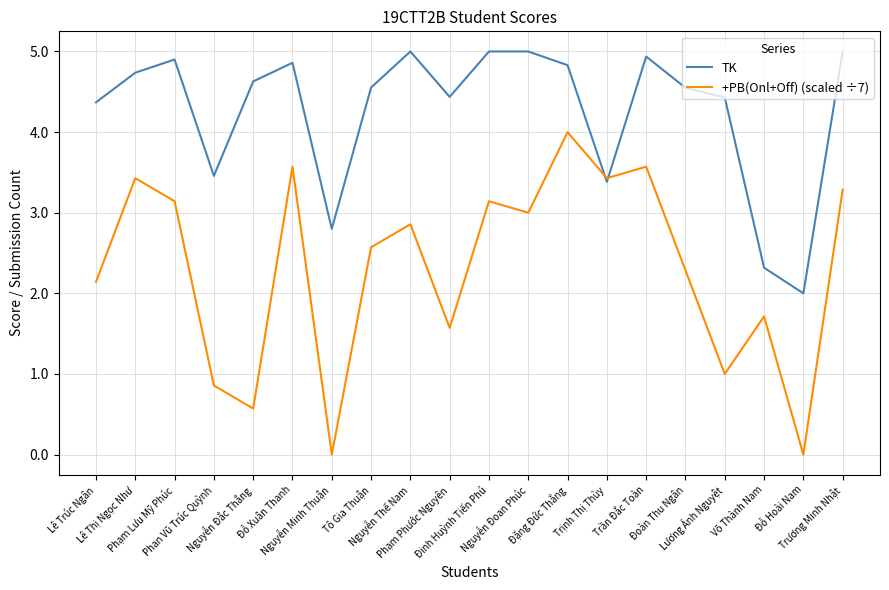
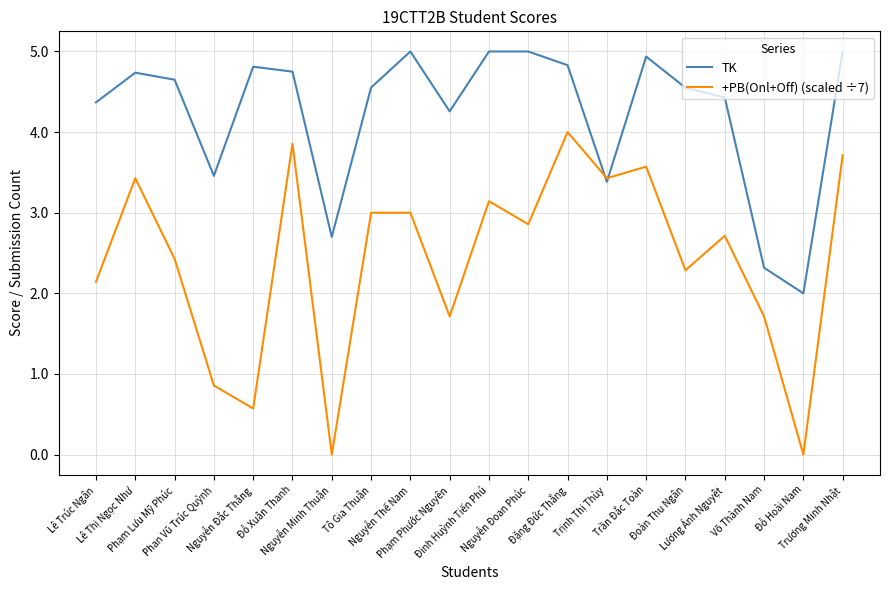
TK, Phạm Lưu Mỹ Phúc: 4.9 -> 4.7
+PB(Onl+Off) (scaled ÷7), Phạm Lưu Mỹ Phúc: 3.1 -> 2.4
TK, Nguyễn Đắc Thắng: 4.6 -> 4.8
TK, Đỗ Xuân Thanh: 4.9 -> 4.8
+PB(Onl+Off) (scaled ÷7), Đỗ Xuân Thanh: 3.6 -> 3.9
TK, Nguyễn Minh Thuận: 2.8 -> 2.7
+PB(Onl+Off) (scaled ÷7), Tô Gia Thuận: 2.6 -> 3.0
+PB(Onl+Off) (scaled ÷7), Nguyễn Thế Nam: 2.9 -> 3.0
TK, Phạm Phước Nguyên: 4.4 -> 4.3
+PB(Onl+Off) (scaled ÷7), Phạm Phước Nguyên: 1.6 -> 1.7
+PB(Onl+Off) (scaled ÷7), Nguyễn Đoan Phúc: 3.0 -> 2.9
+PB(Onl+Off) (scaled ÷7), Lương Ánh Nguyệt: 1.0 -> 2.7
+PB(Onl+Off) (scaled ÷7), Trương Minh Nhật: 3.3 -> 3.7
